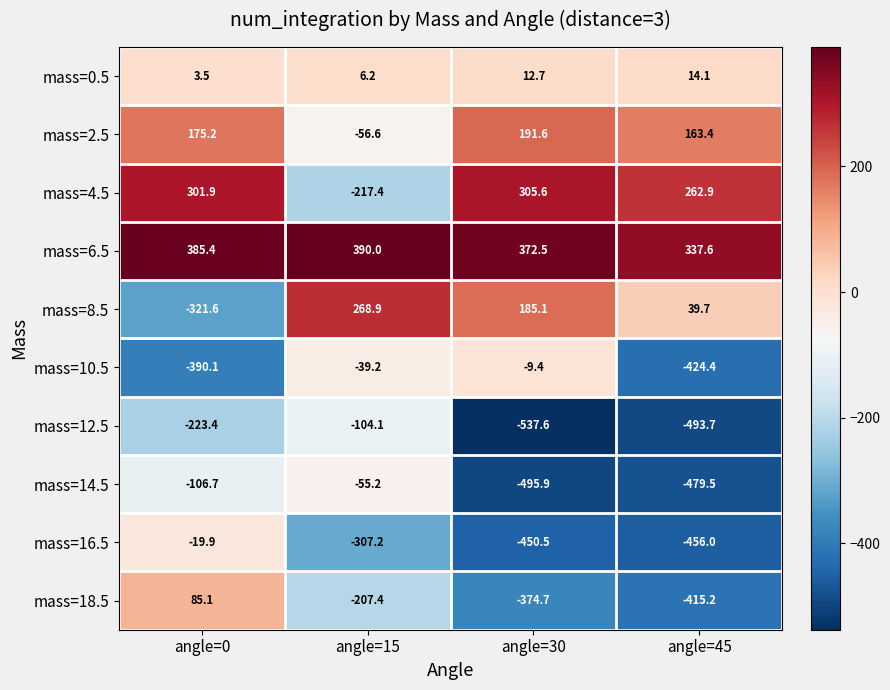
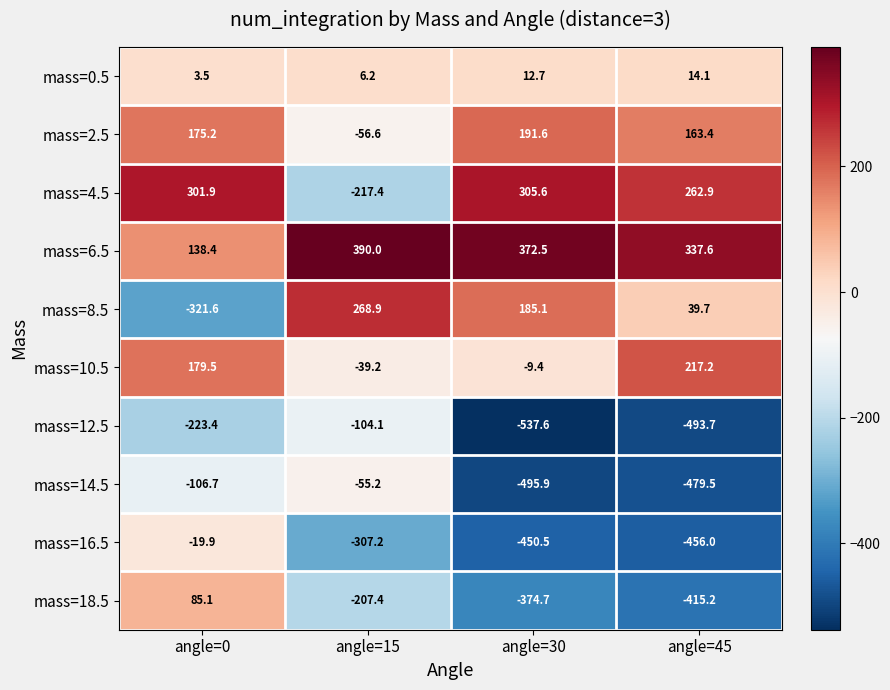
mass=6.5, angle=0: 385.4 -> 138.4
mass=10.5, angle=0: -390.1 -> 179.5
mass=10.5, angle=45: -424.4 -> 217.2
